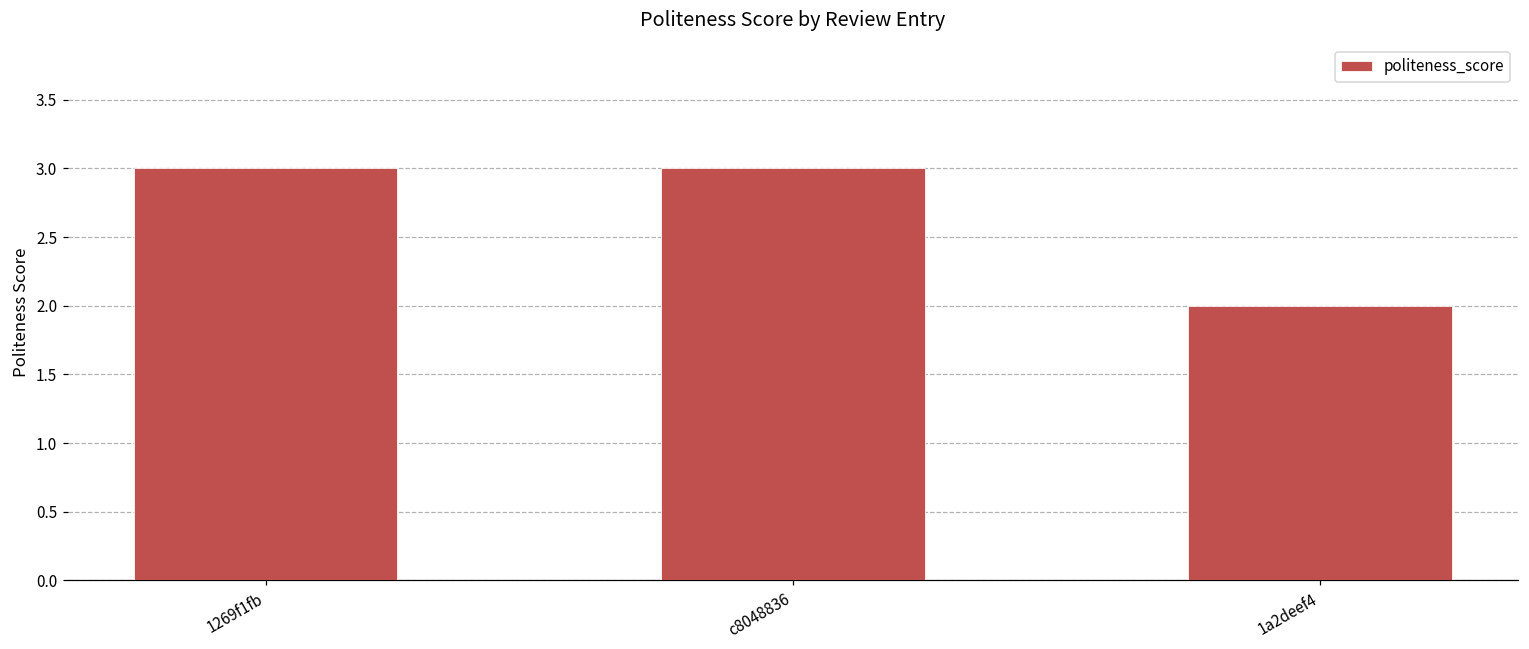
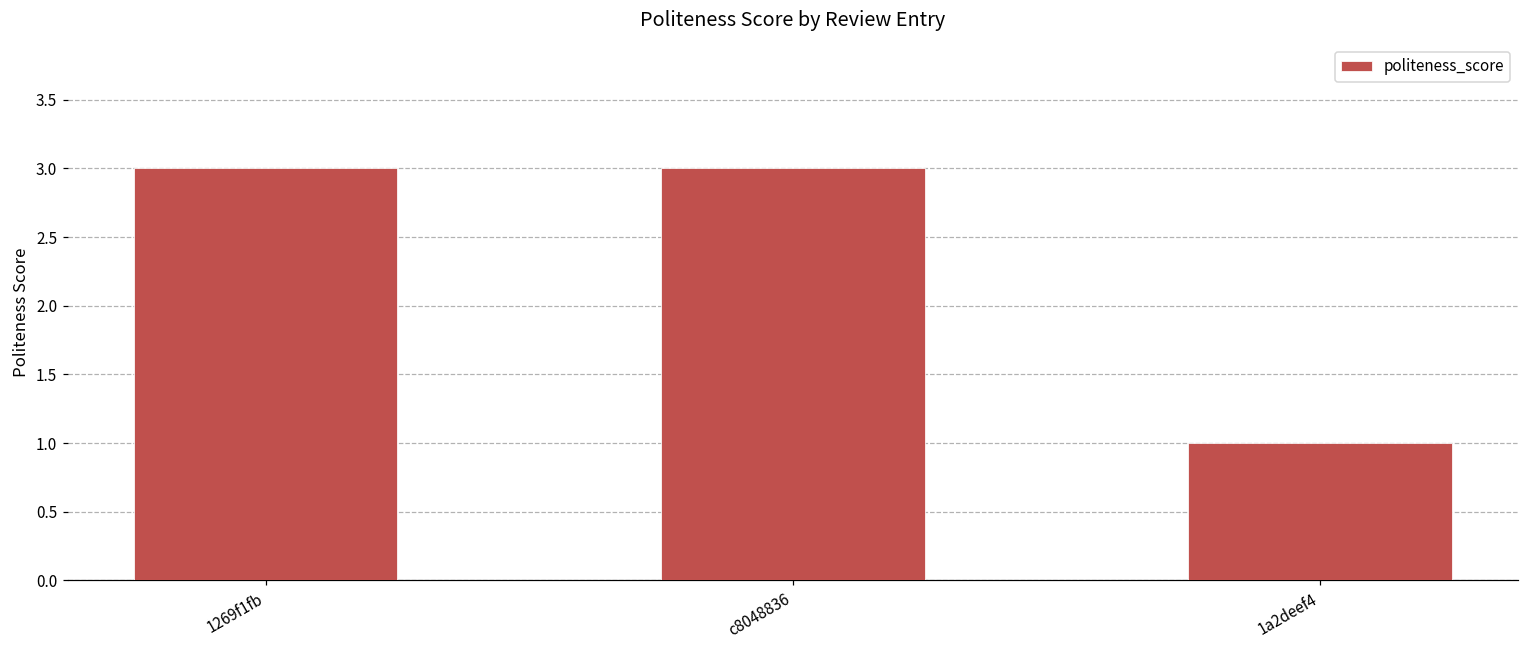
1a2deef4: 2 -> 1
